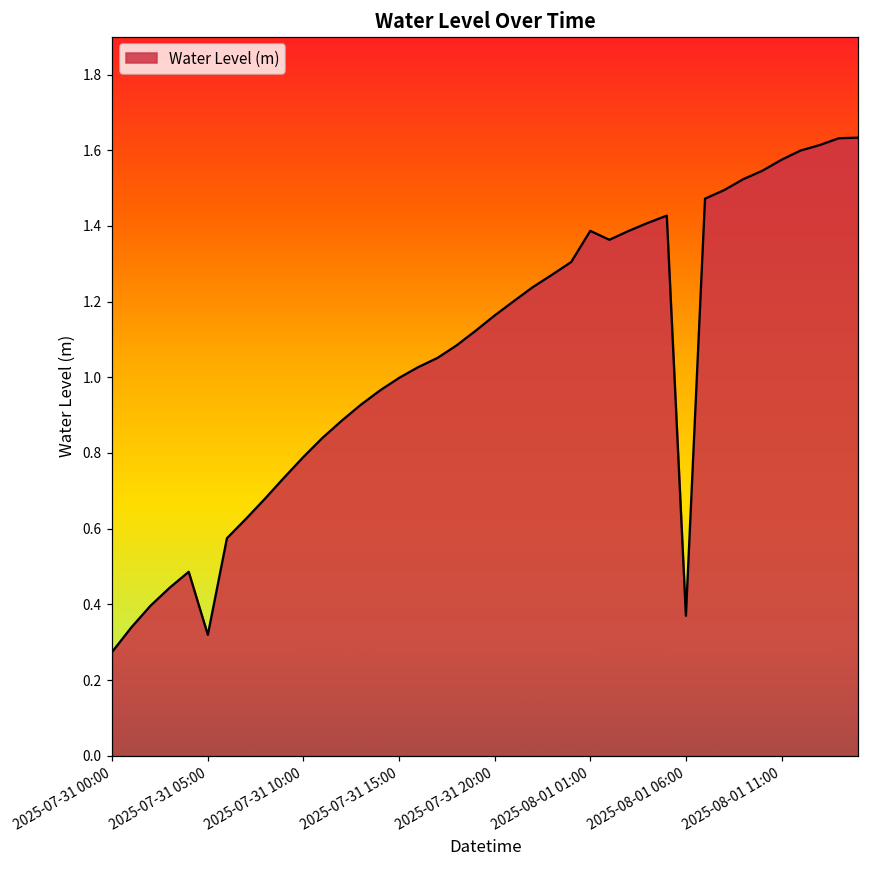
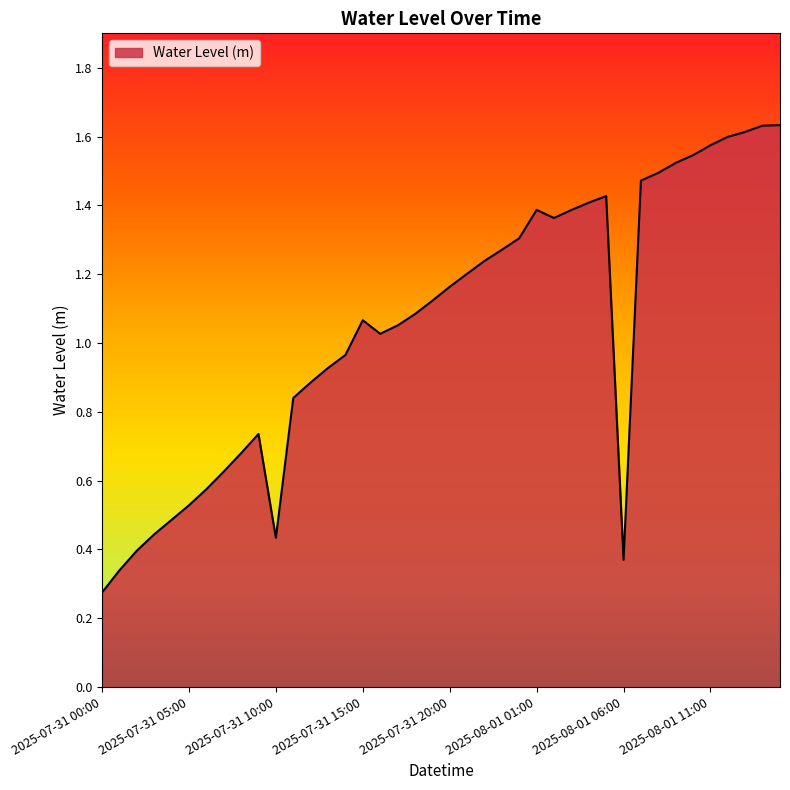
2025-07-31 05:00: 0.32 -> 0.53
2025-07-31 10:00: 0.79 -> 0.43
2025-07-31 15:00: 1.00 -> 1.07
